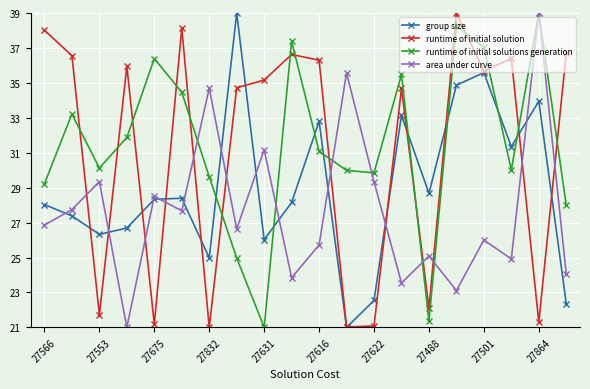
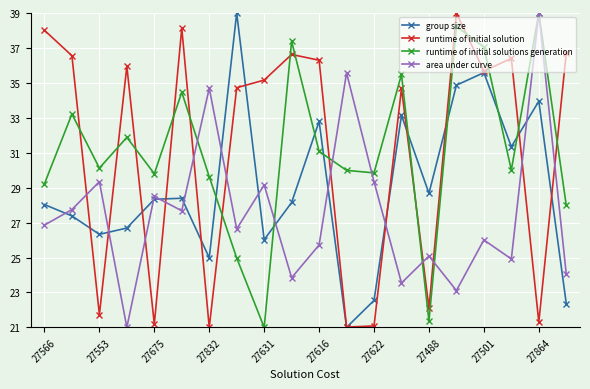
runtime of initial solutions generation, 27675: 36.4 -> 29.8
area under curve, 27631: 31.2 -> 29.2
